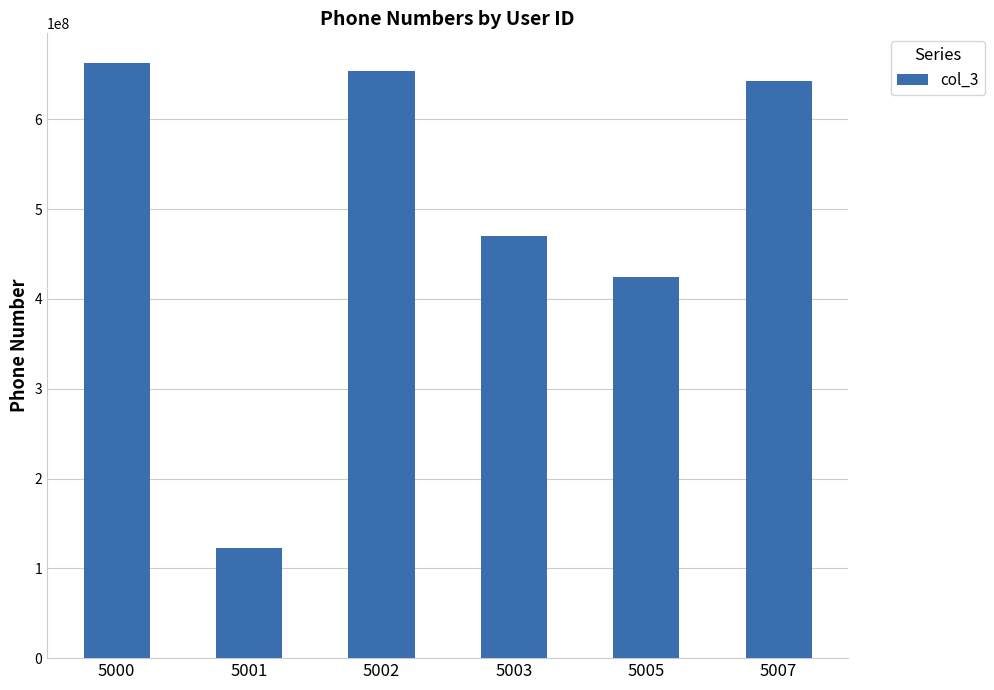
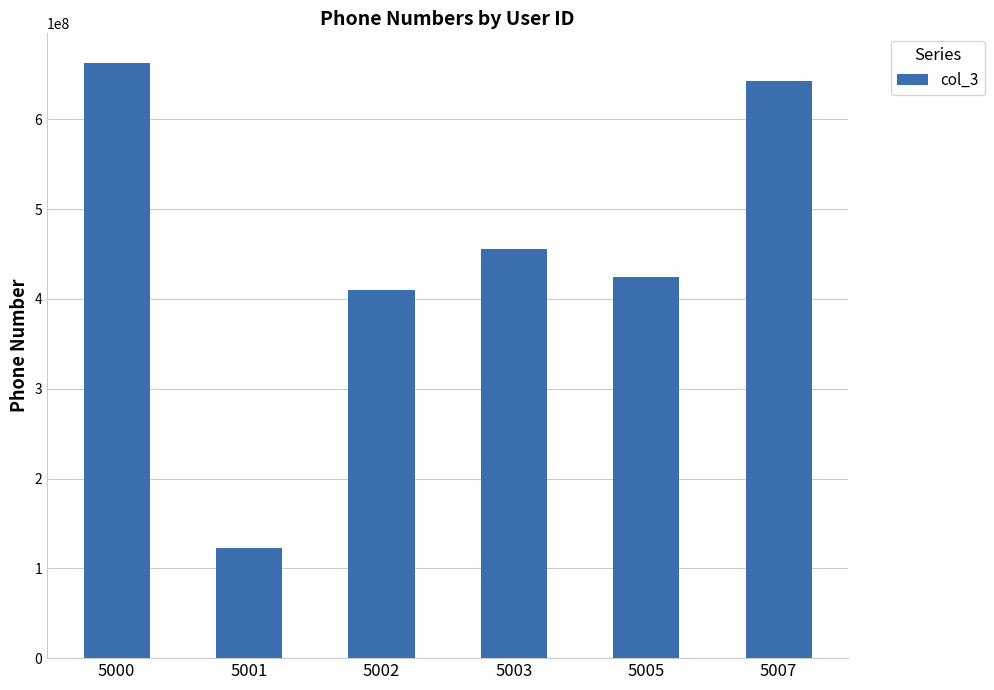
5002: 650000000 -> 410000000
5003: 470000000 -> 460000000
